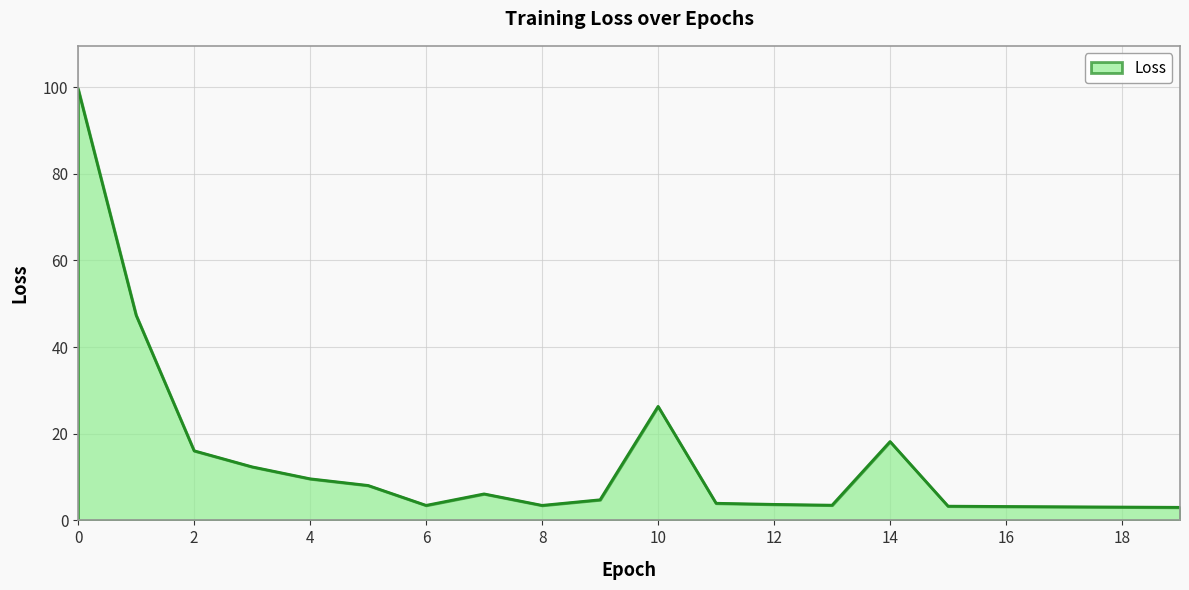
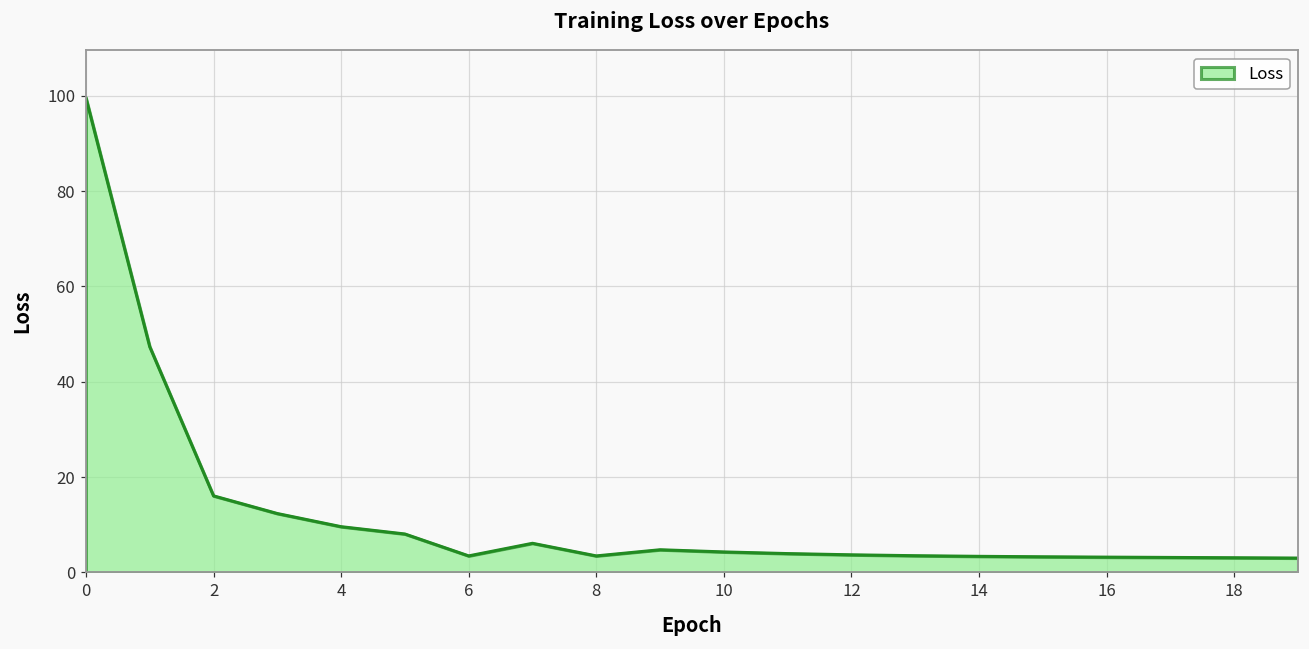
10: 26 -> 4
14: 18 -> 3
